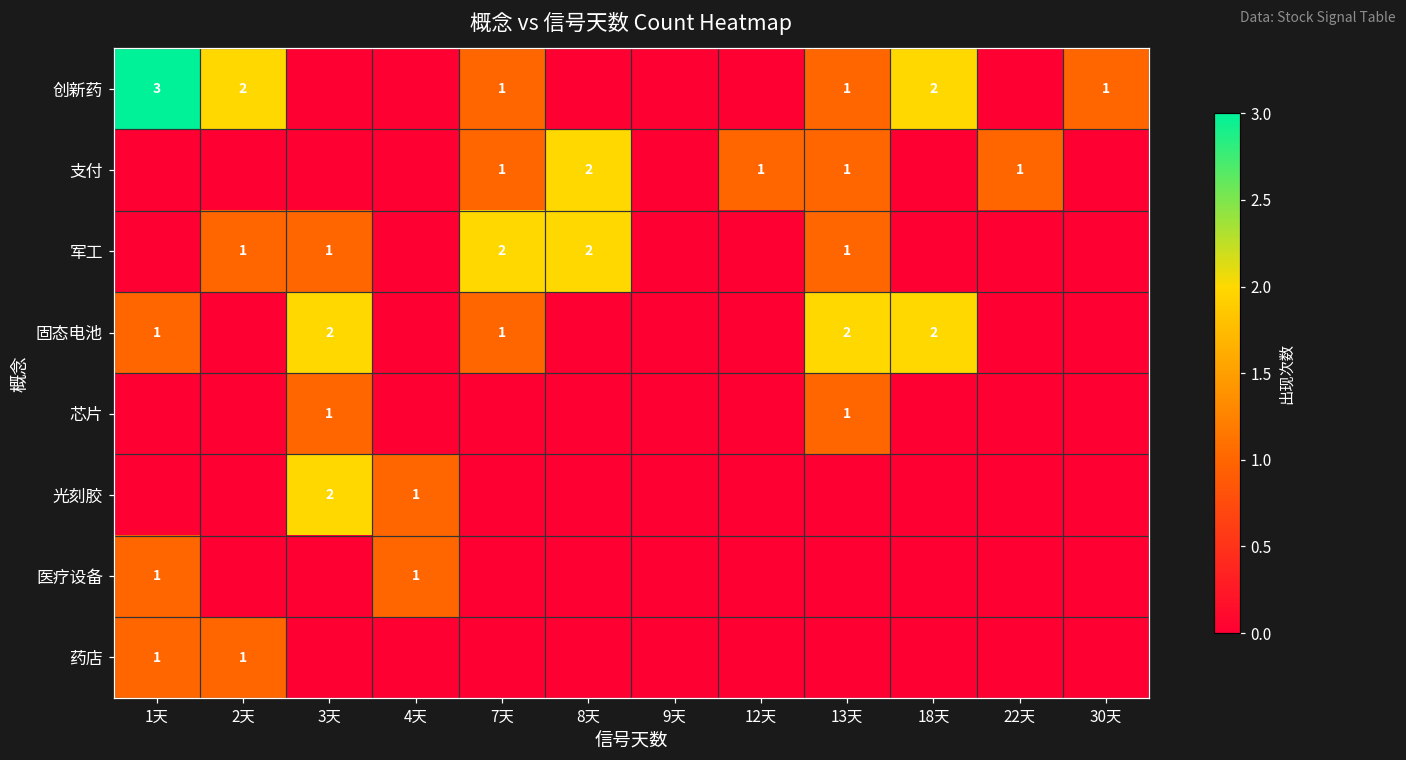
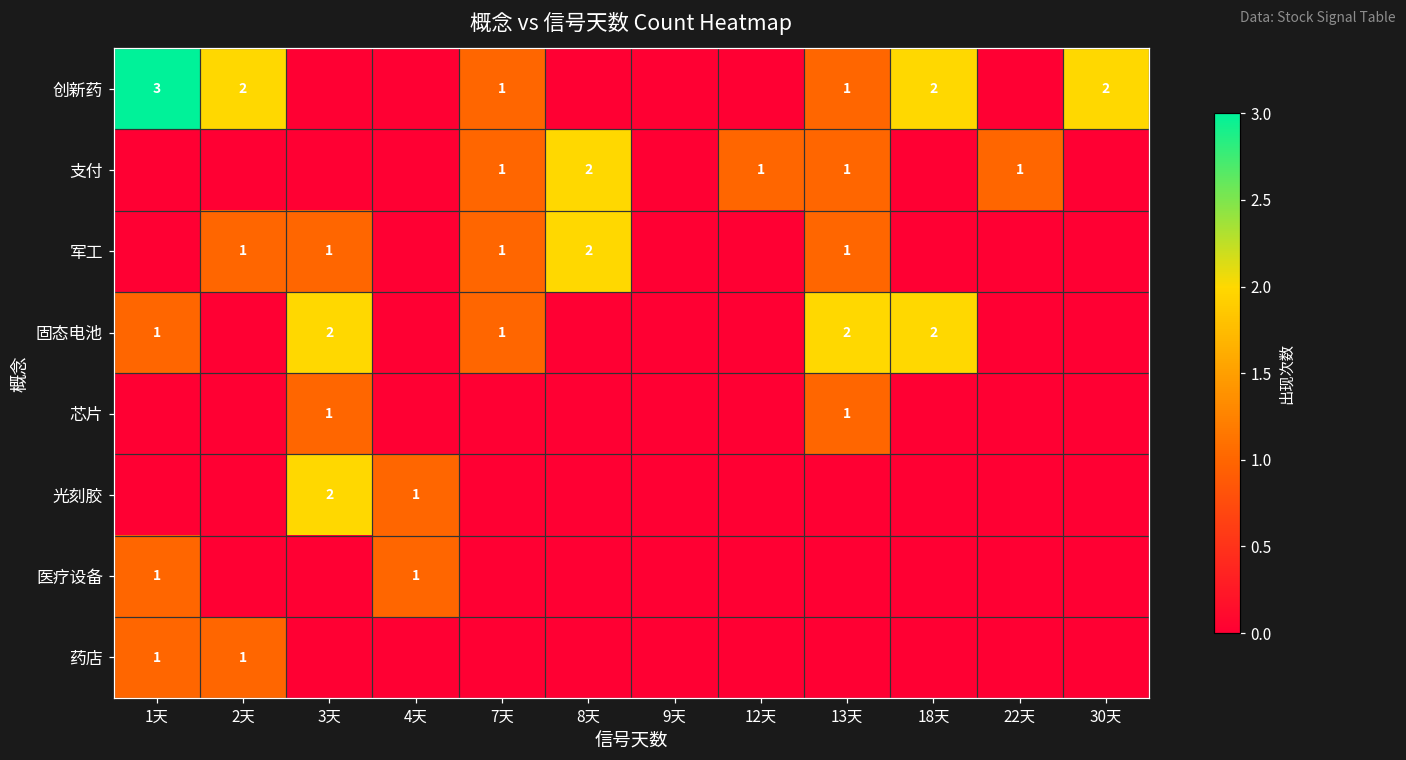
创新药, 30天: 1 -> 2
军工, 7天: 2 -> 1
